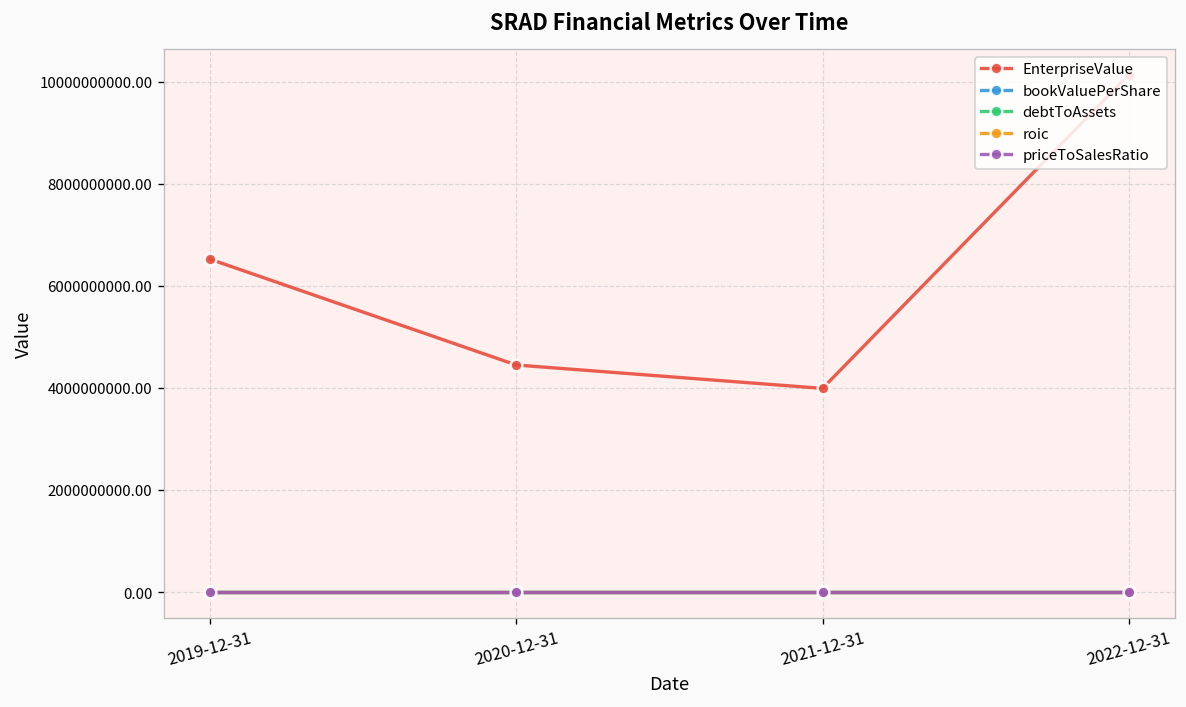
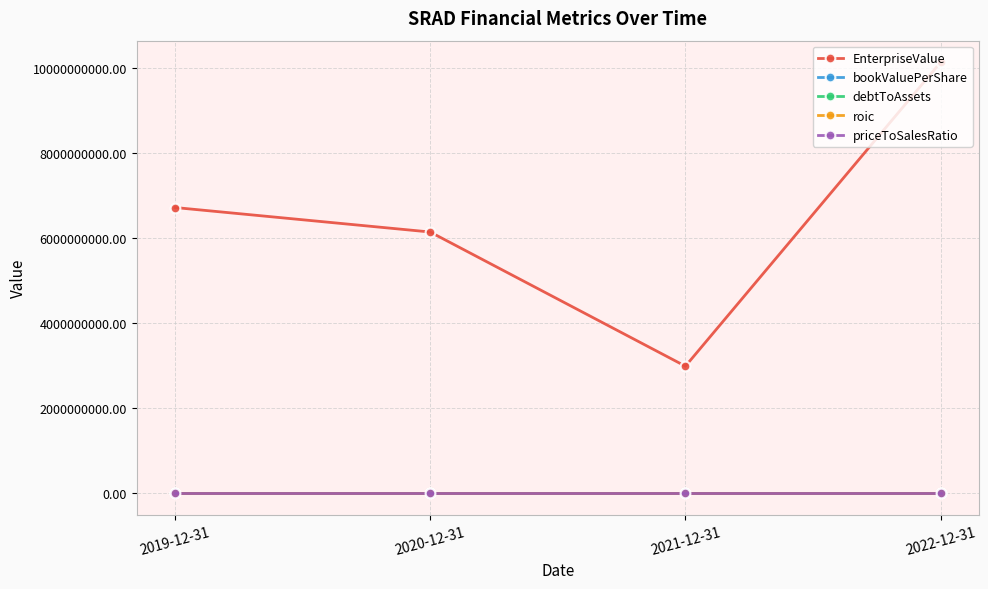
EnterpriseValue, 2019-12-31: 6500000000 -> 6700000000
EnterpriseValue, 2020-12-31: 4400000000 -> 6100000000
EnterpriseValue, 2021-12-31: 4000000000 -> 3000000000
